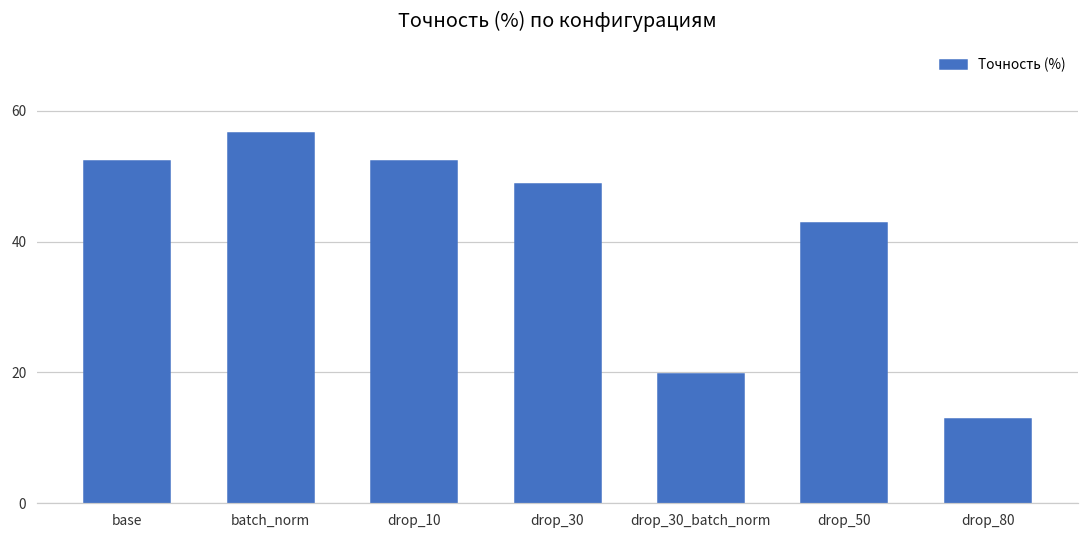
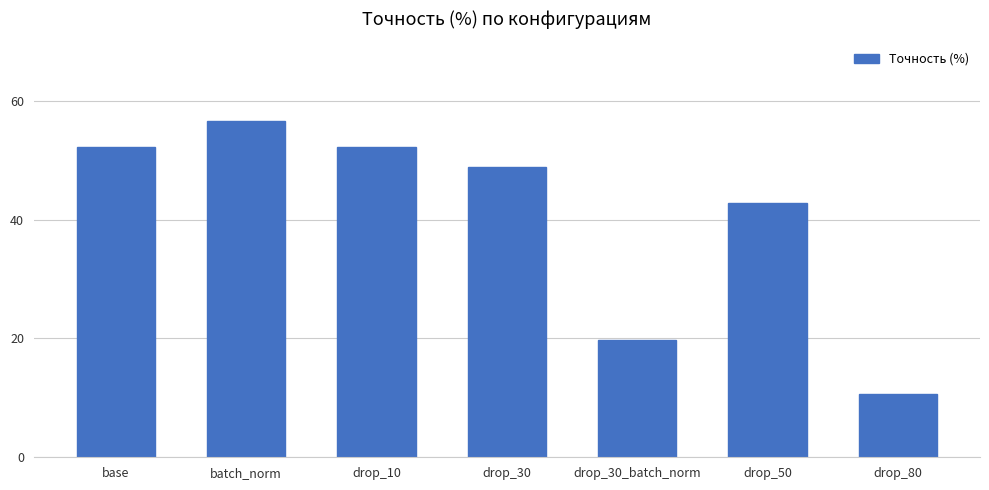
drop_80: 13 -> 11
